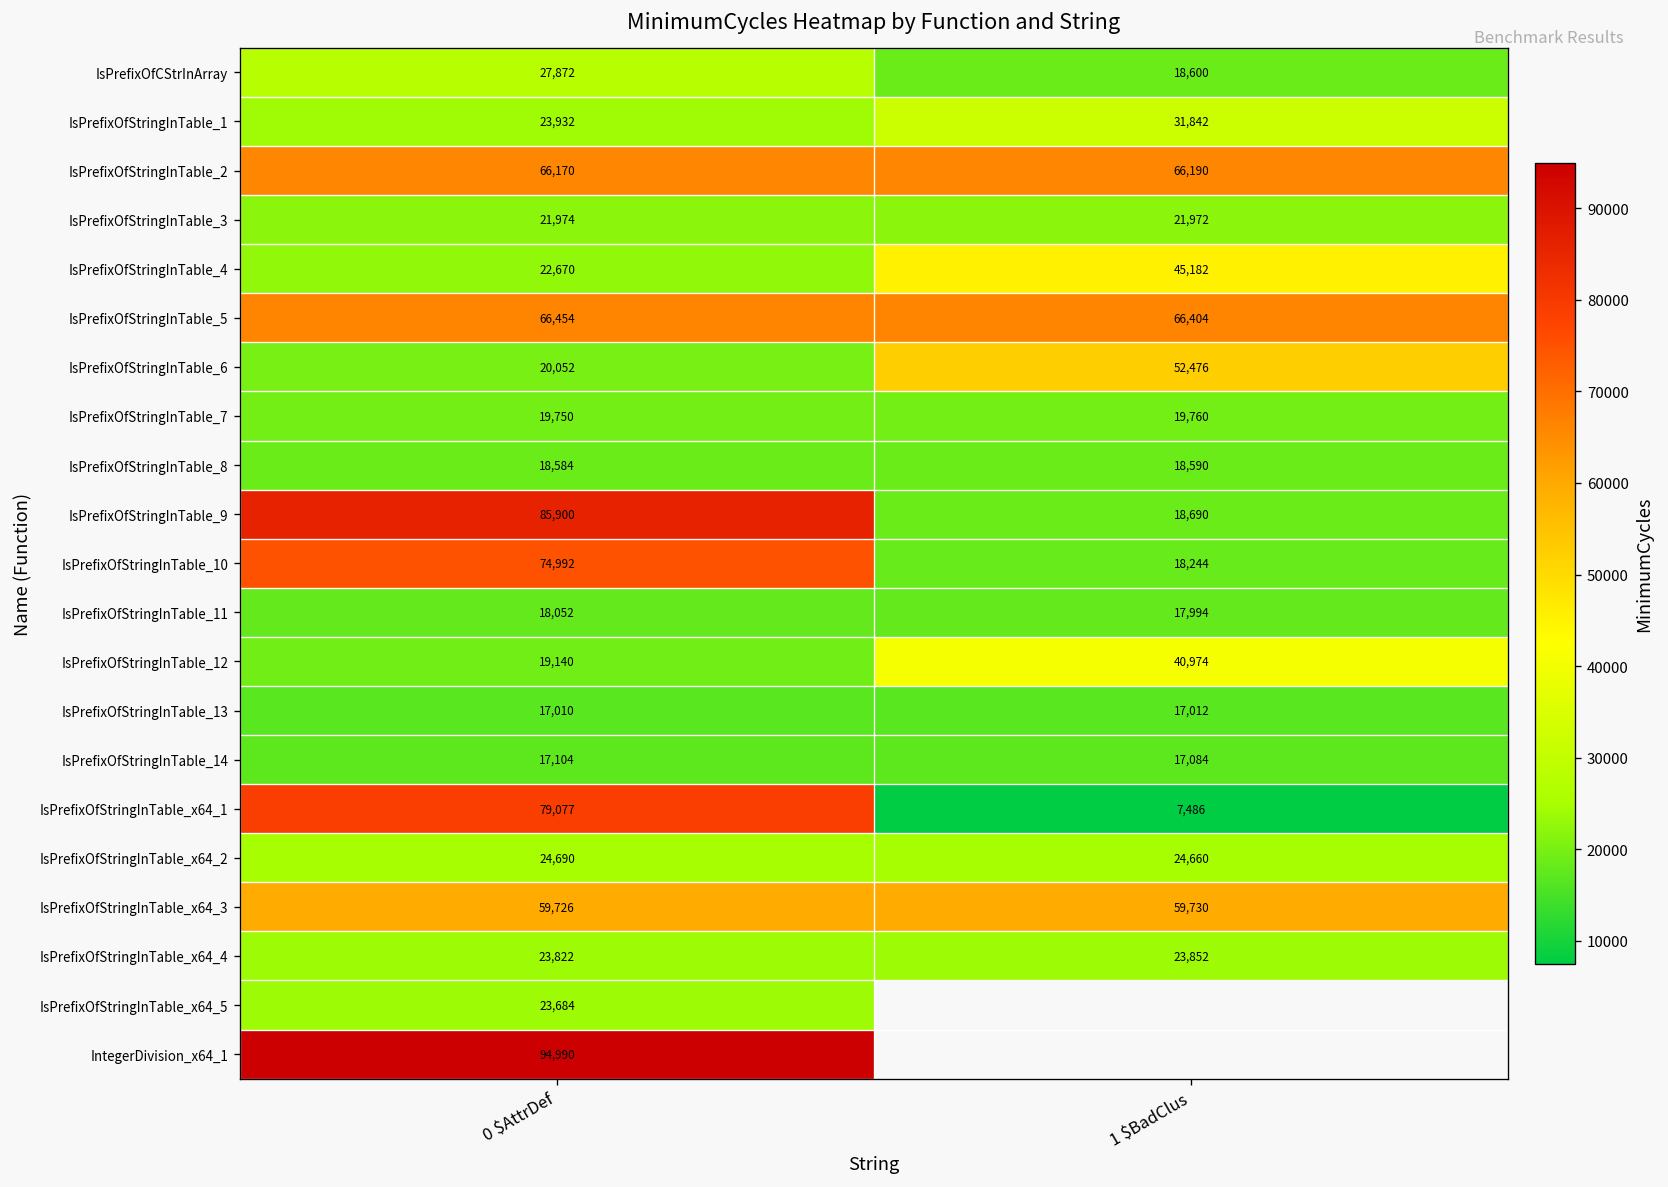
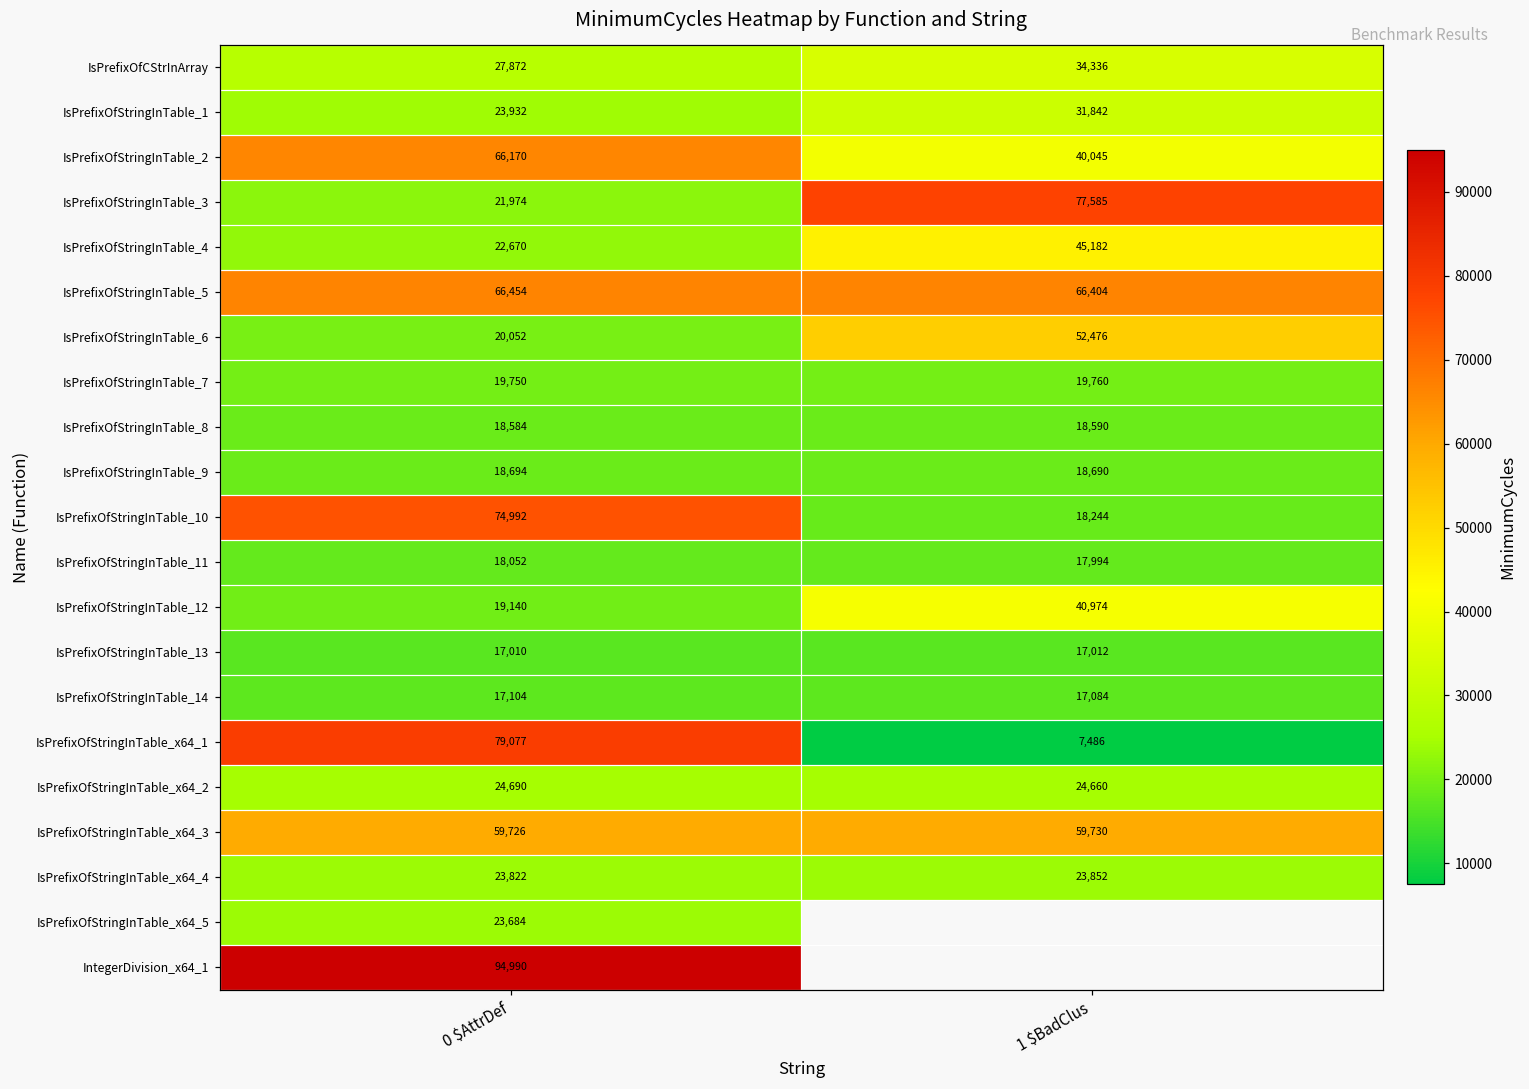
IsPrefixOfCStrInArray, 1 $BadClus: 18,600 -> 34,336
IsPrefixOfStringInTable_2, 1 $BadClus: 66,190 -> 40,045
IsPrefixOfStringInTable_3, 1 $BadClus: 21,972 -> 77,585
IsPrefixOfStringInTable_9, 0 $AttrDef: 85,900 -> 18,694
